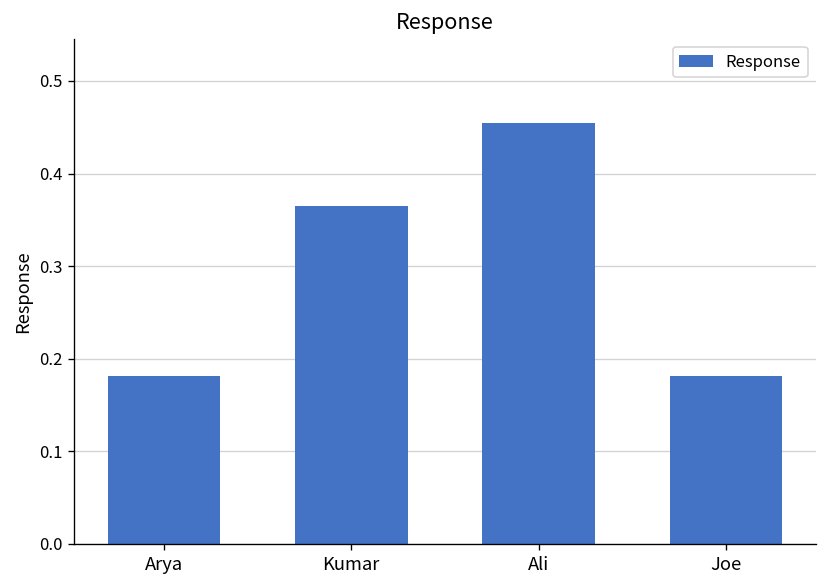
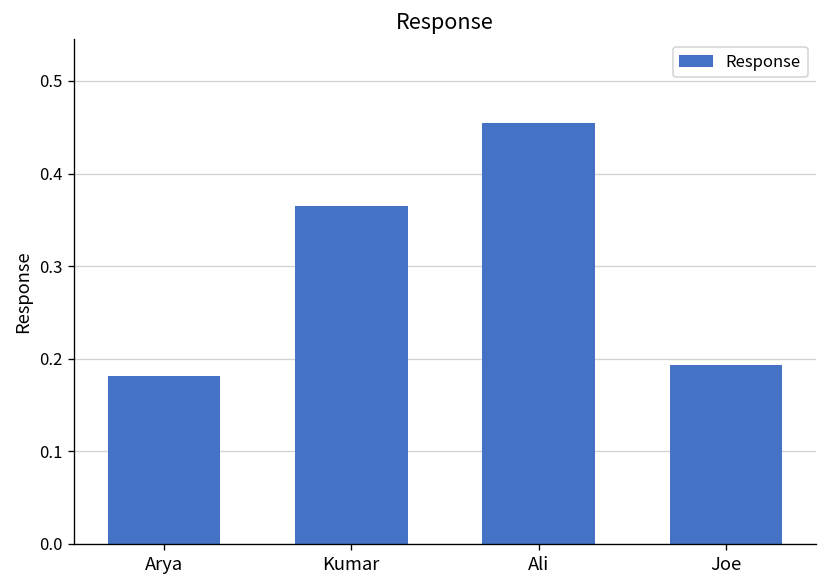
Joe: 0.18 -> 0.19
